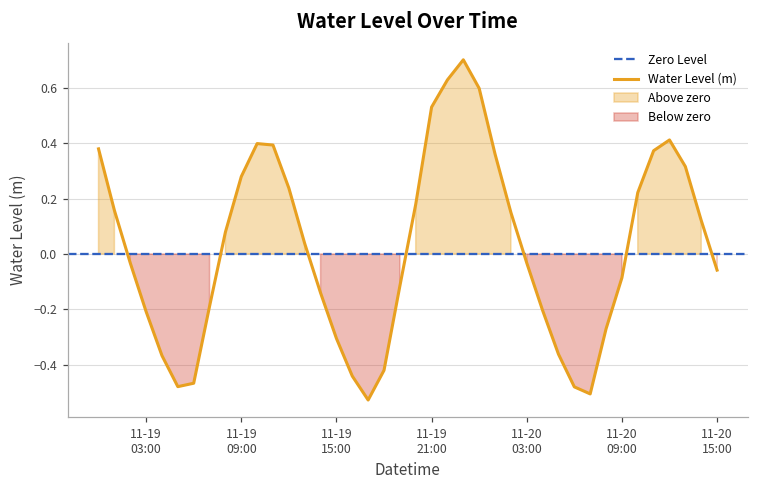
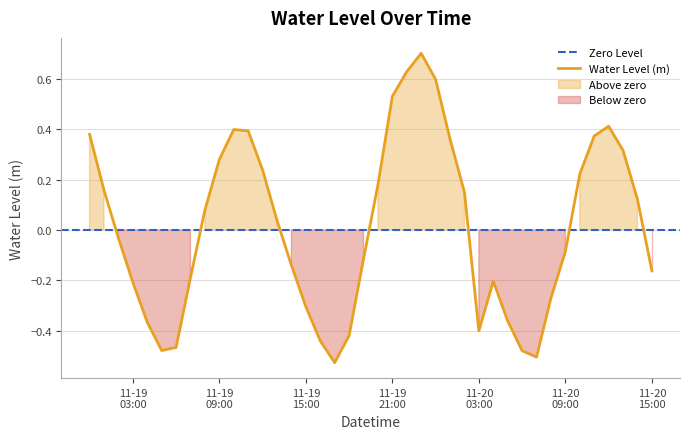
11-20 03:00: -0.03 -> -0.40
11-20 15:00: -0.06 -> -0.16
